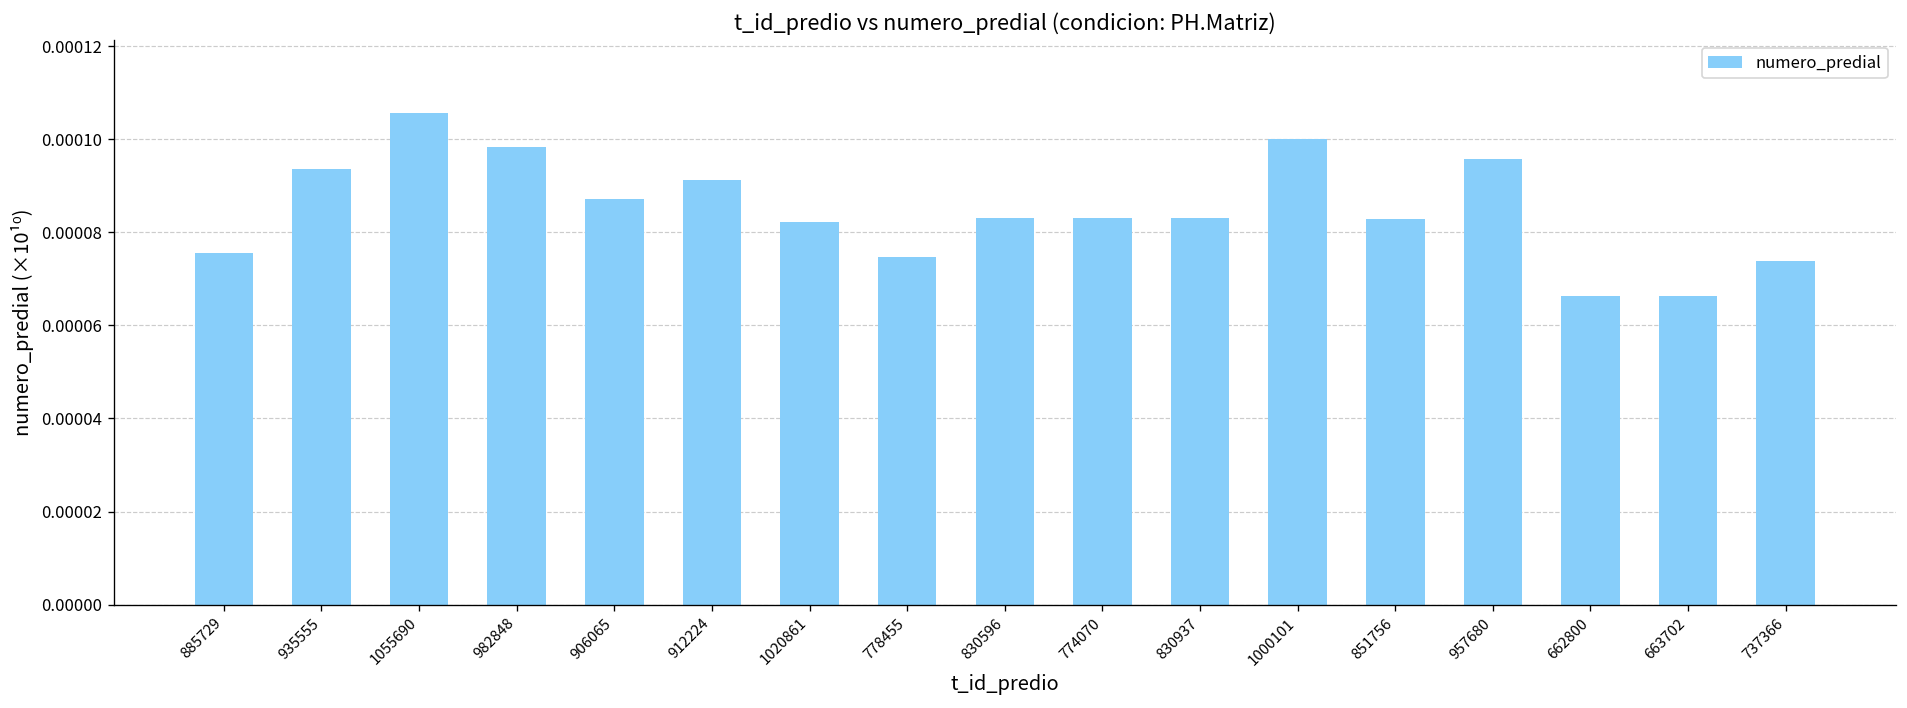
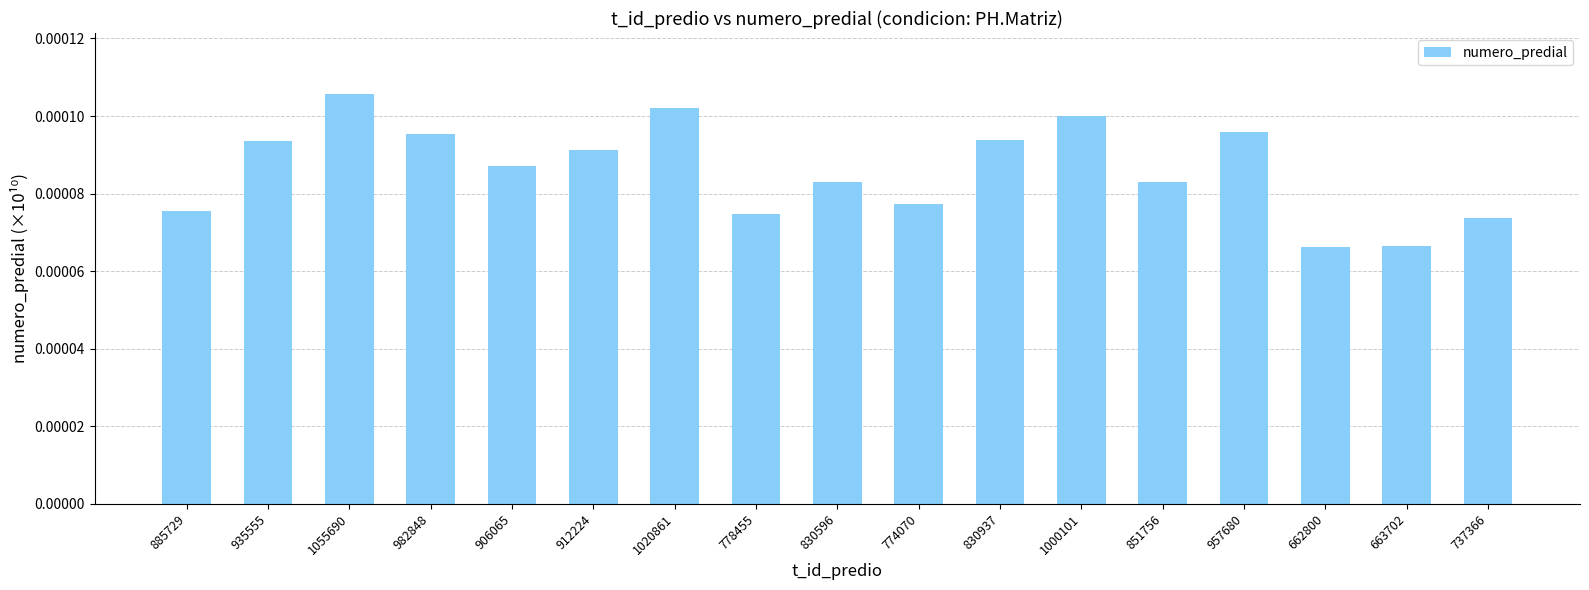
982848: 0.000098 -> 0.000095
1020861: 0.000082 -> 0.000102
774070: 0.000083 -> 0.000077
830937: 0.000083 -> 0.000094
